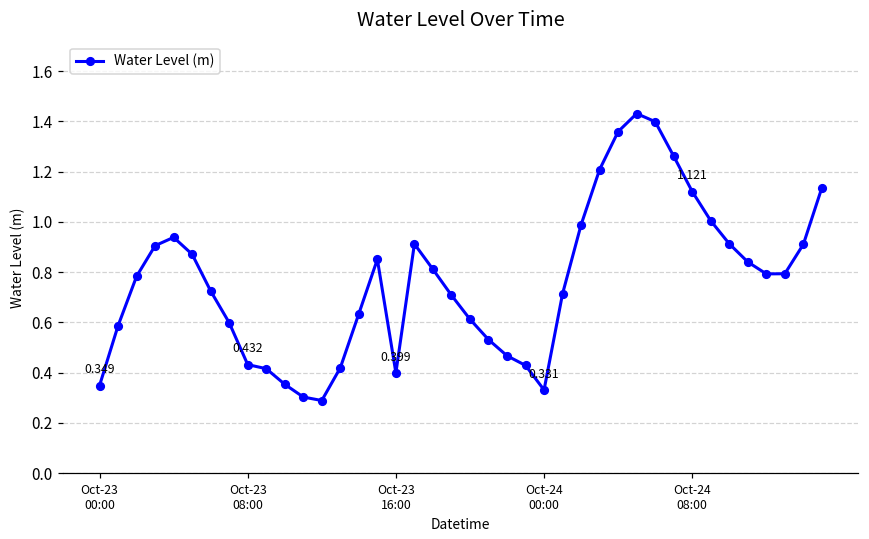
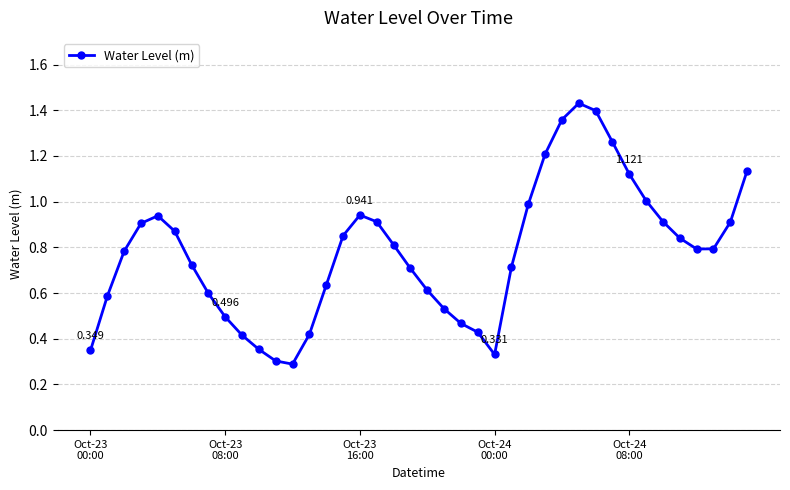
Oct-23 08:00: 0.432 -> 0.496
Oct-23 16:00: 0.399 -> 0.941
